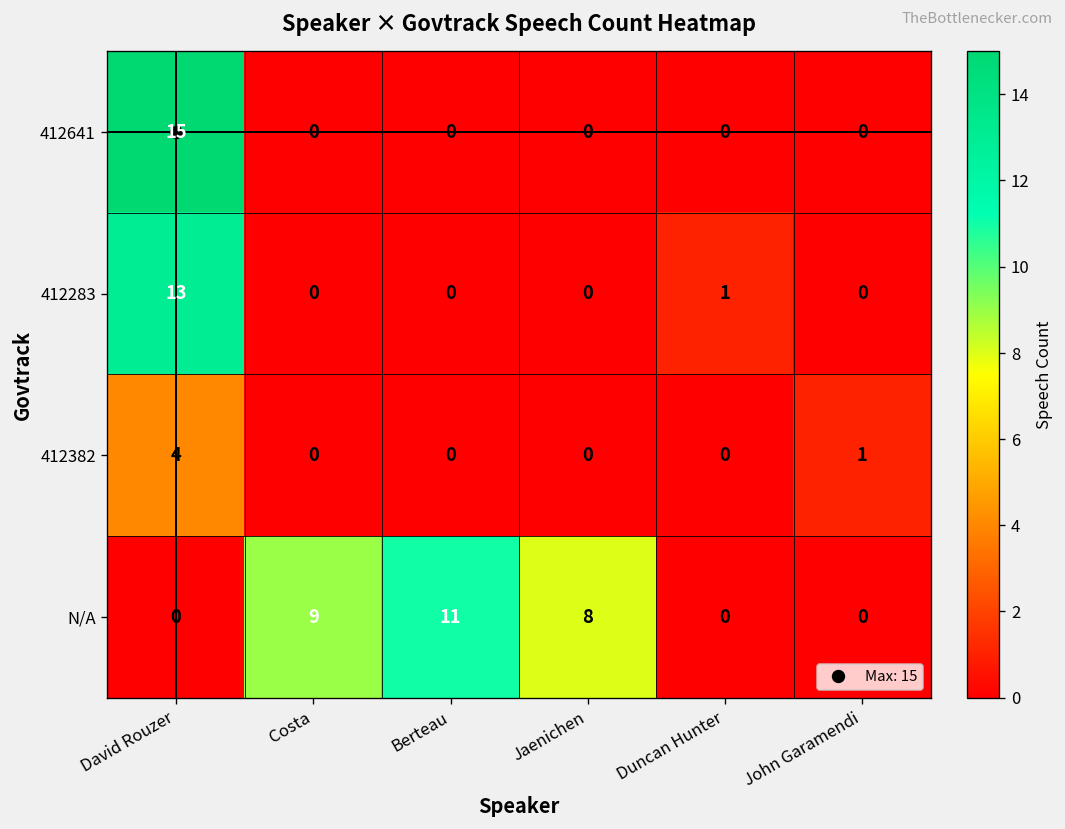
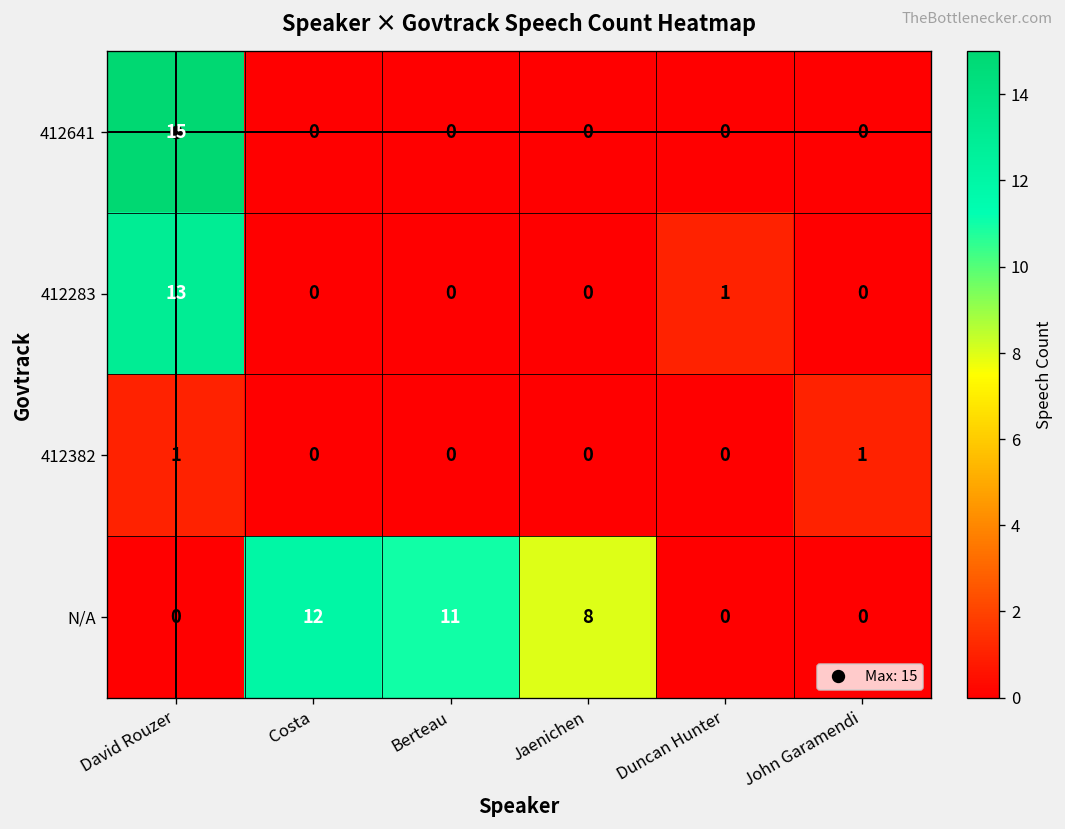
412382, David Rouzer: 4 -> 1
N/A, Costa: 9 -> 12
